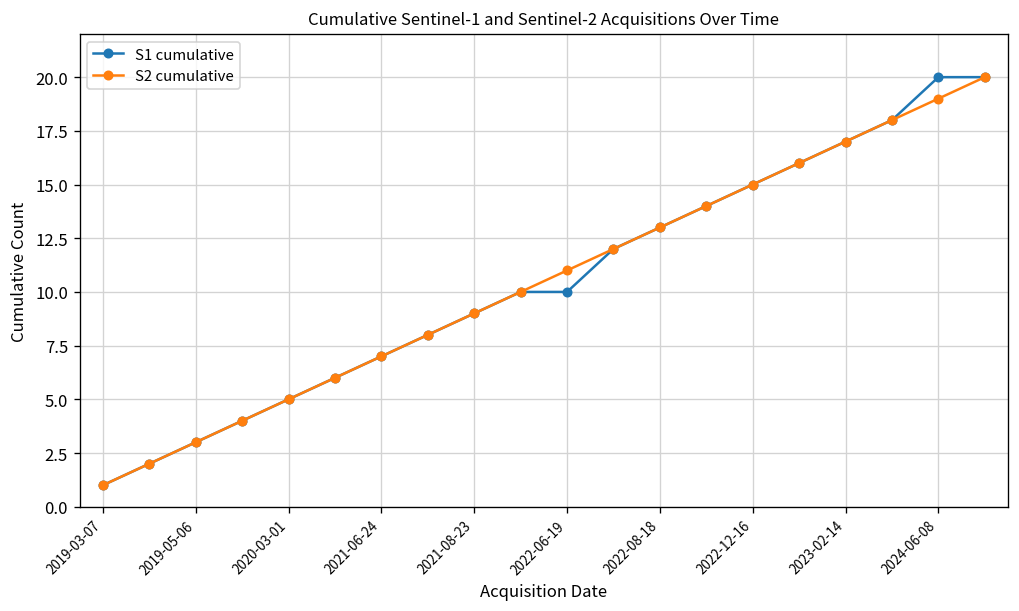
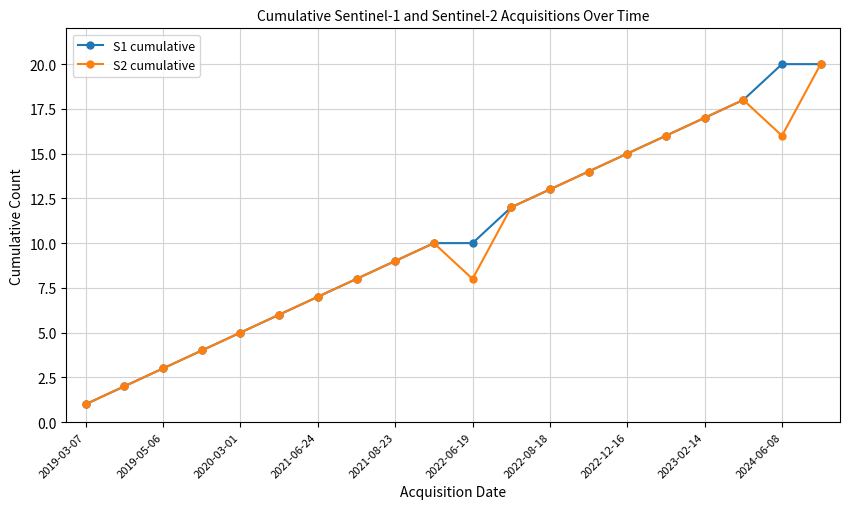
S2 cumulative, 2022-06-19: 11 -> 8
S2 cumulative, 2024-06-08: 19 -> 16
